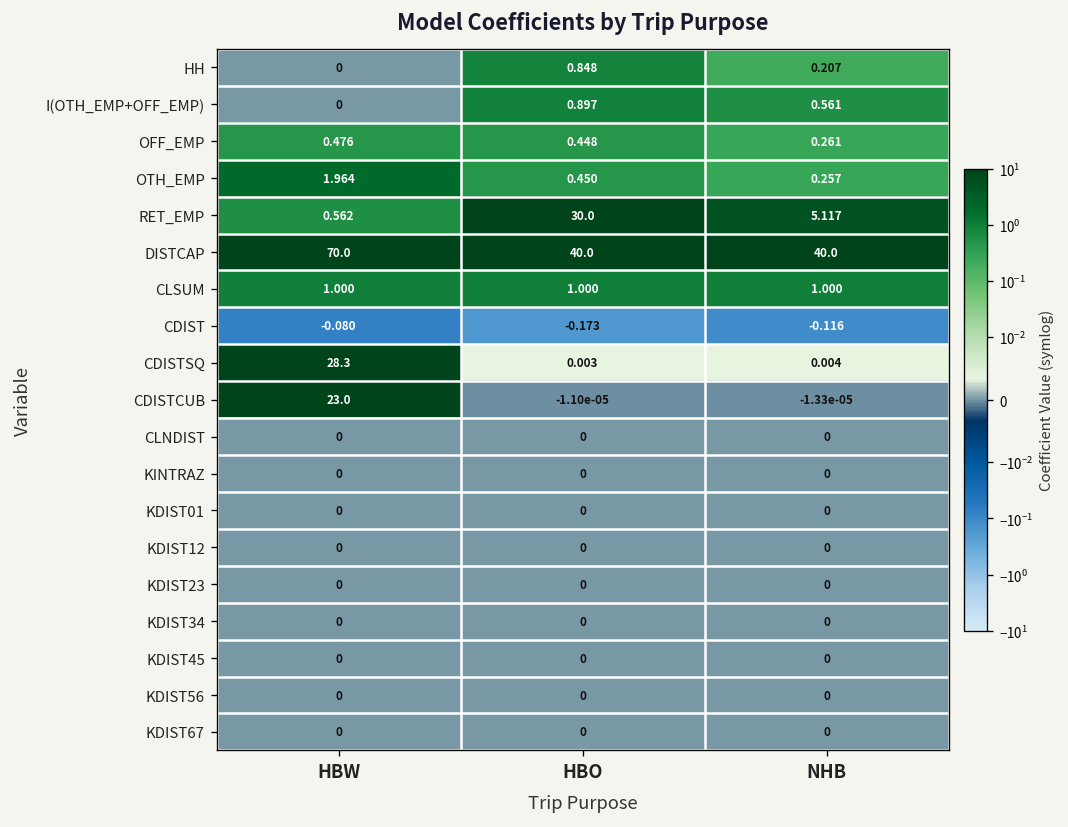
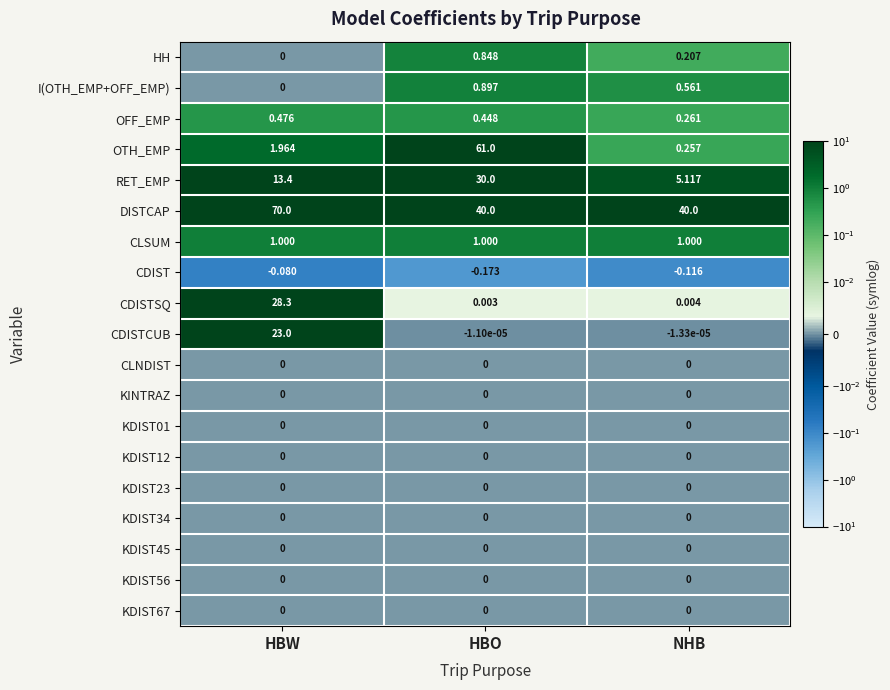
OTH_EMP, HBO: 0.450 -> 61.0
RET_EMP, HBW: 0.562 -> 13.4
